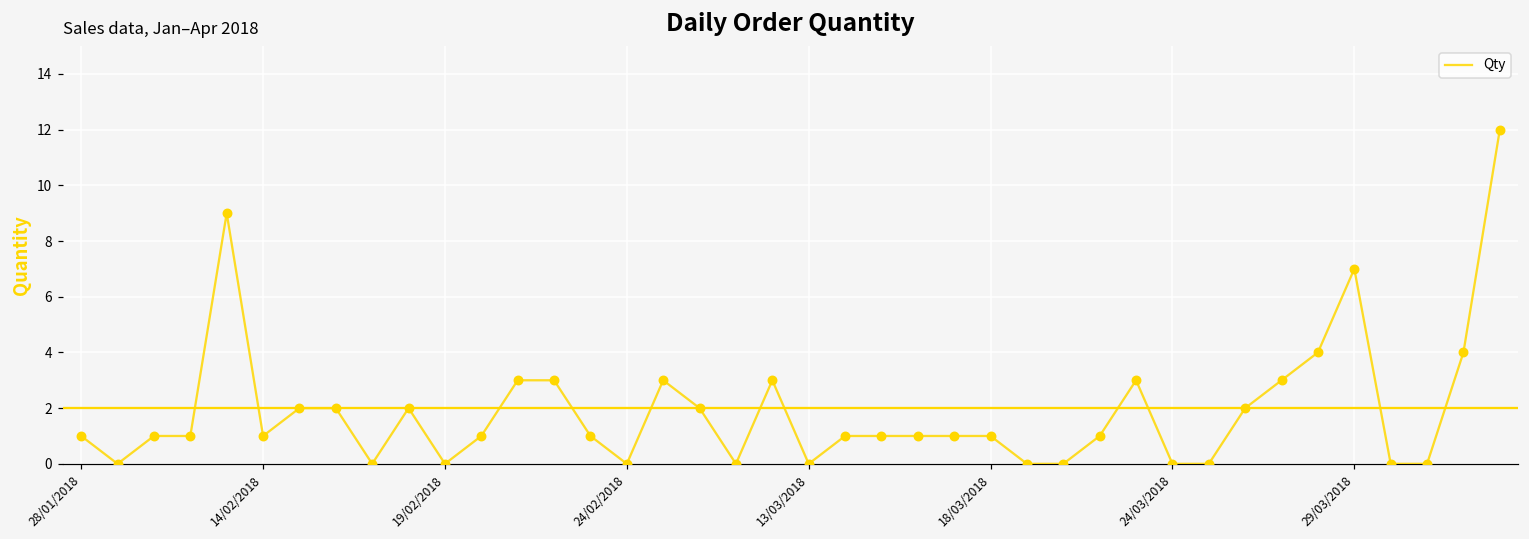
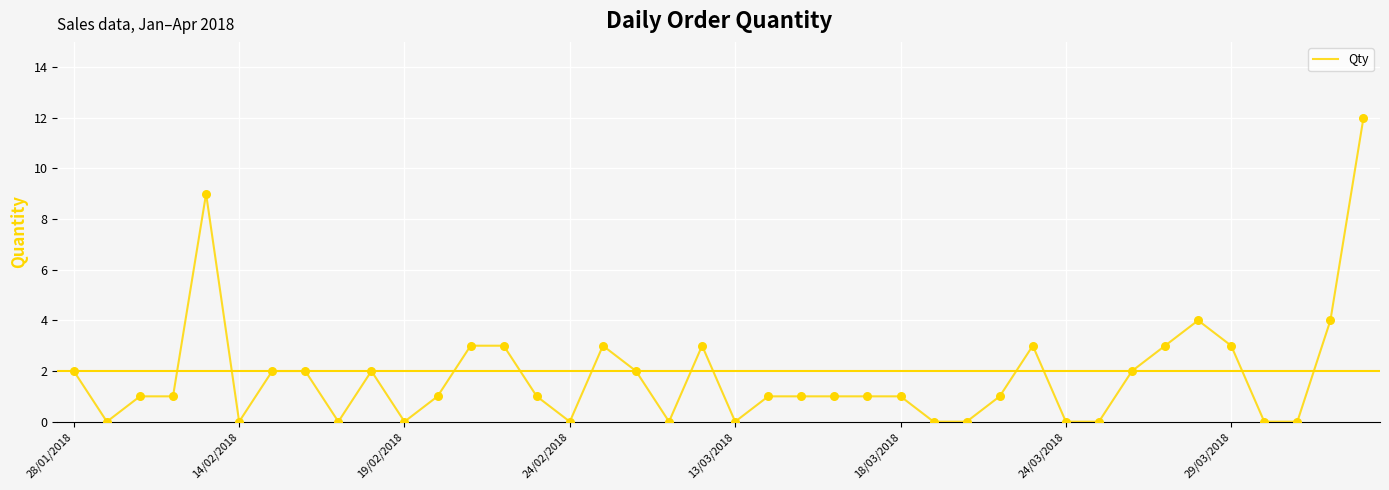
28/01/2018: 1 -> 2
14/02/2018: 1 -> 0
29/03/2018: 7 -> 3
